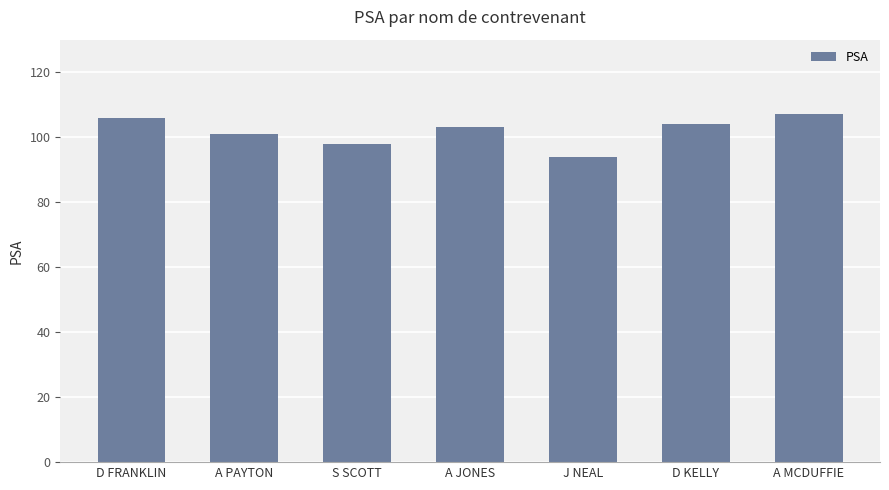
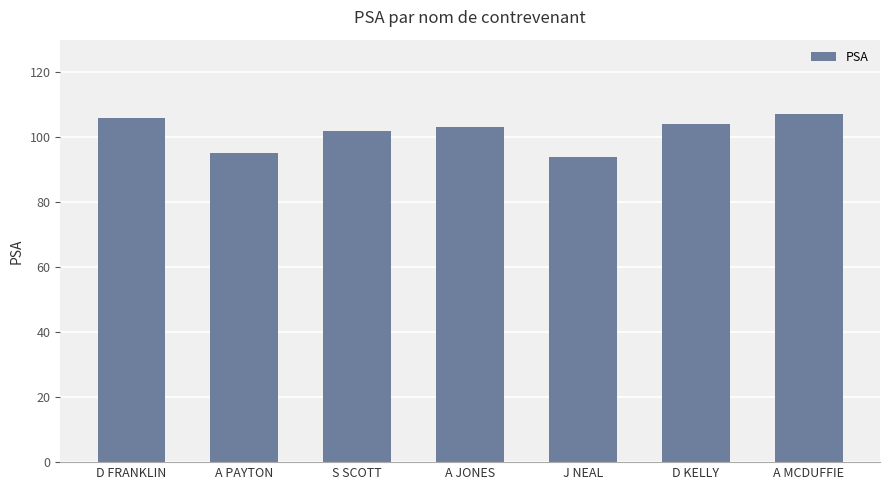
A PAYTON: 101 -> 95
S SCOTT: 98 -> 102
